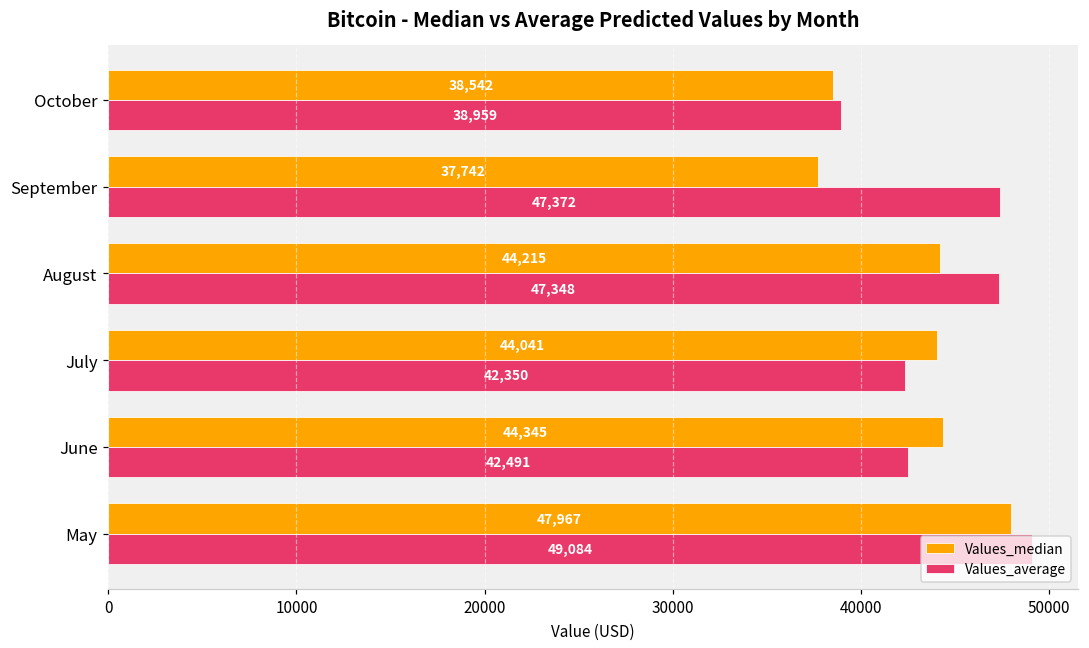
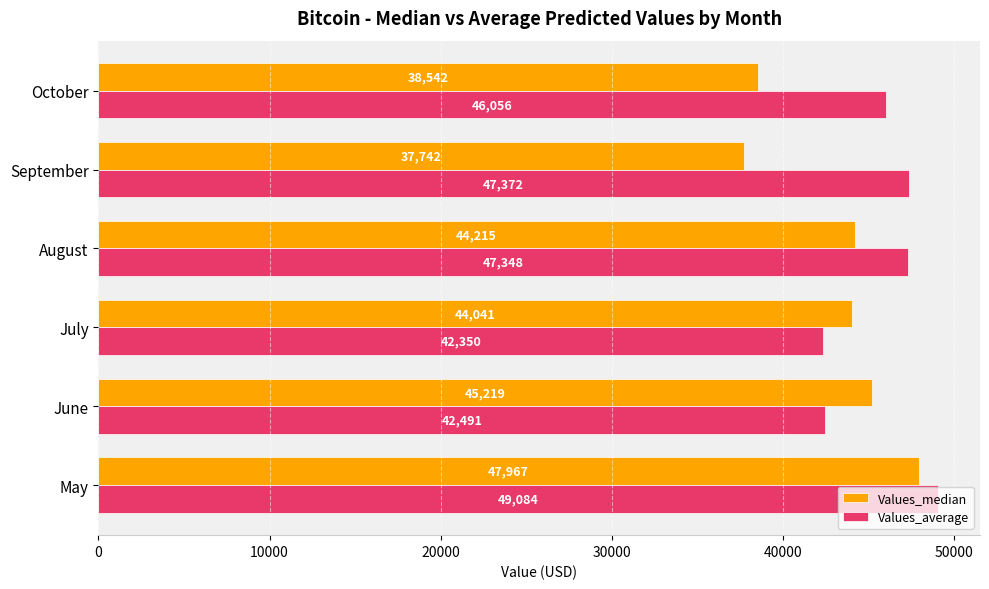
Values_average, October: 38,959 -> 46,056
Values_median, June: 44,345 -> 45,219
